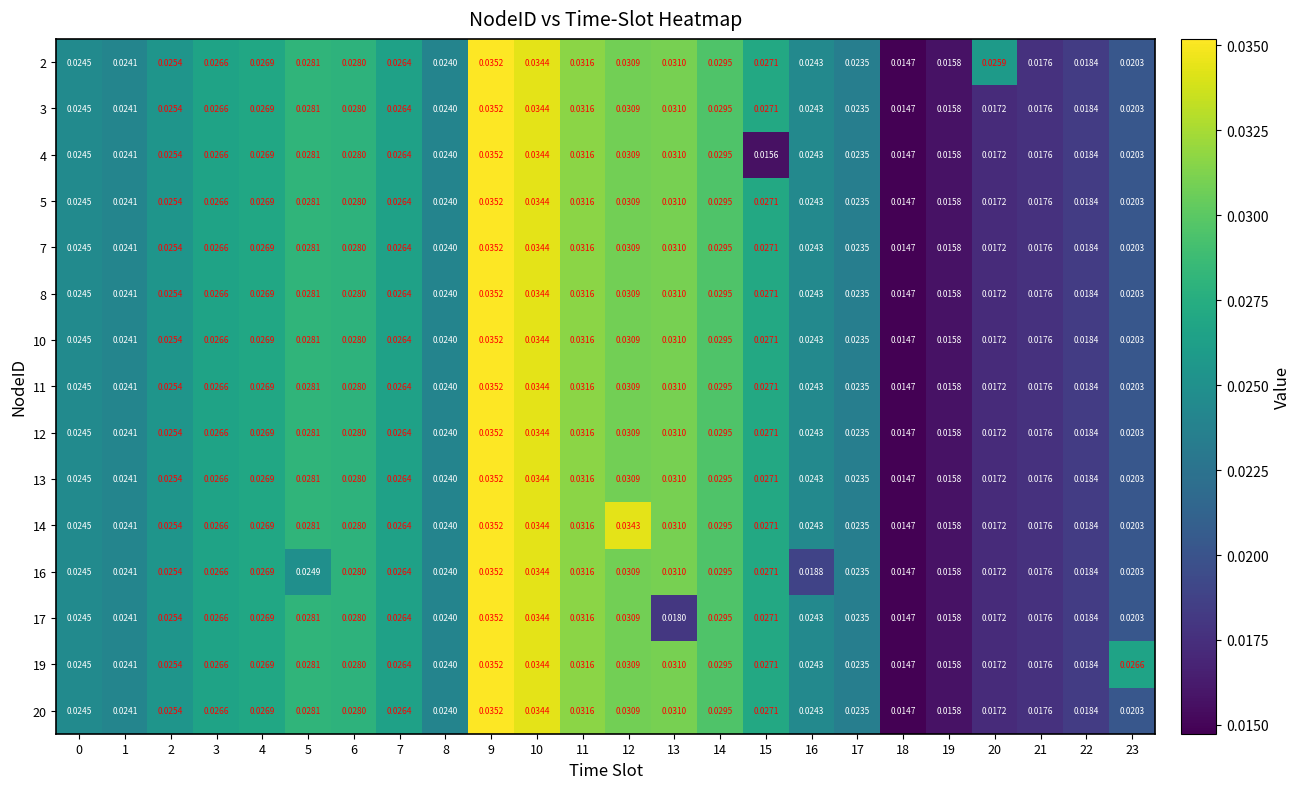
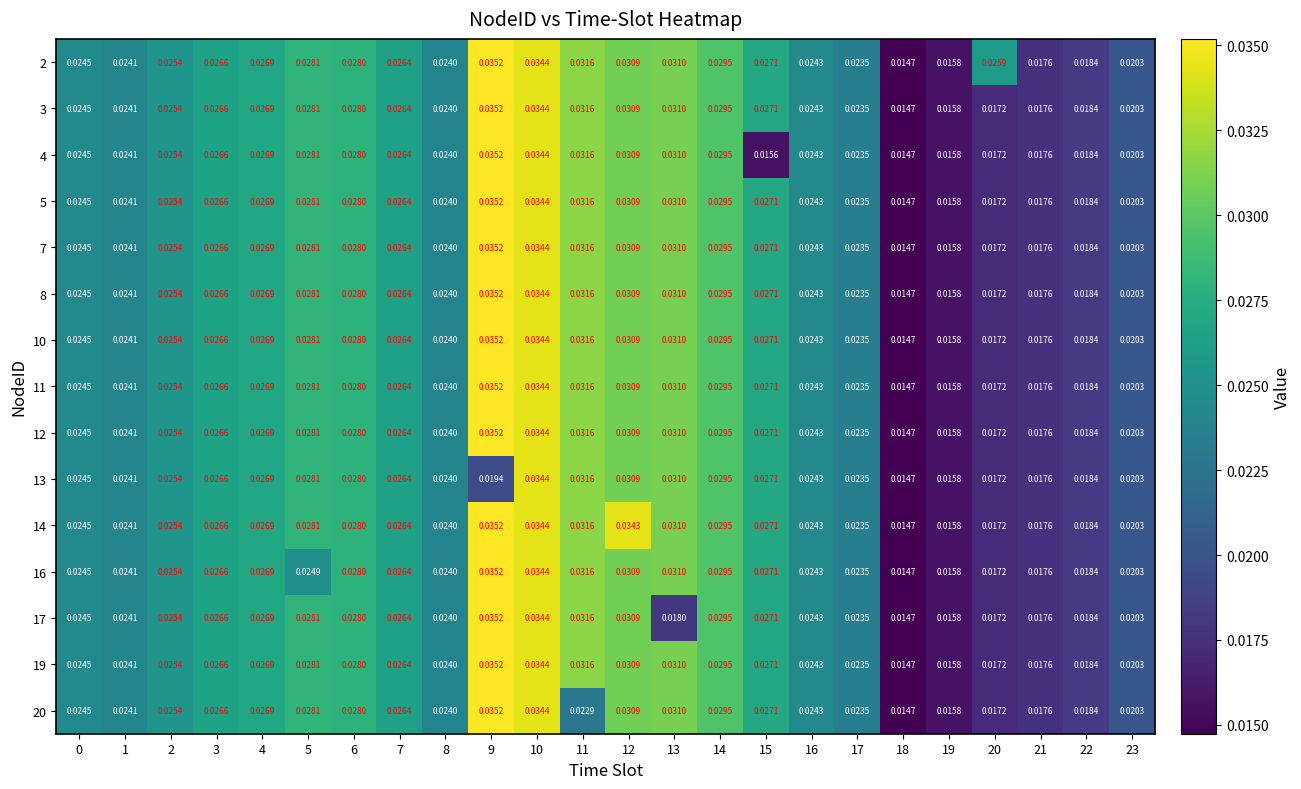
13, 9: 0.0352 -> 0.0194
16, 16: 0.0188 -> 0.0243
19, 23: 0.0266 -> 0.0203
20, 11: 0.0316 -> 0.0229
